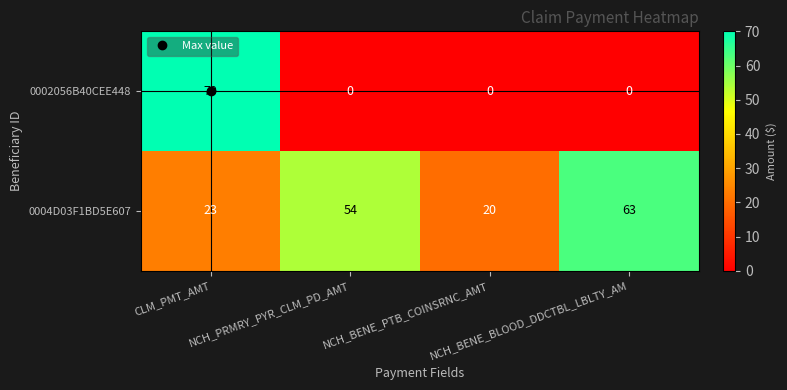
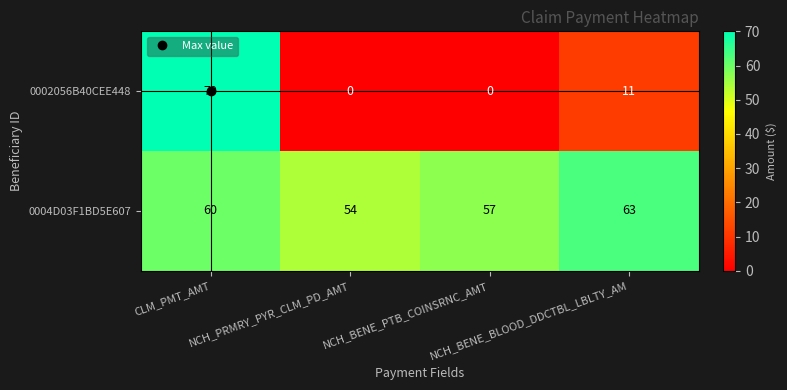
0002056B40CEE448, NCH_BENE_BLOOD_DDCTBL_LBLTY_AM: 0 -> 11
0004D03F1BD5E607, CLM_PMT_AMT: 23 -> 60
0004D03F1BD5E607, NCH_BENE_PTB_COINSRNC_AMT: 20 -> 57
